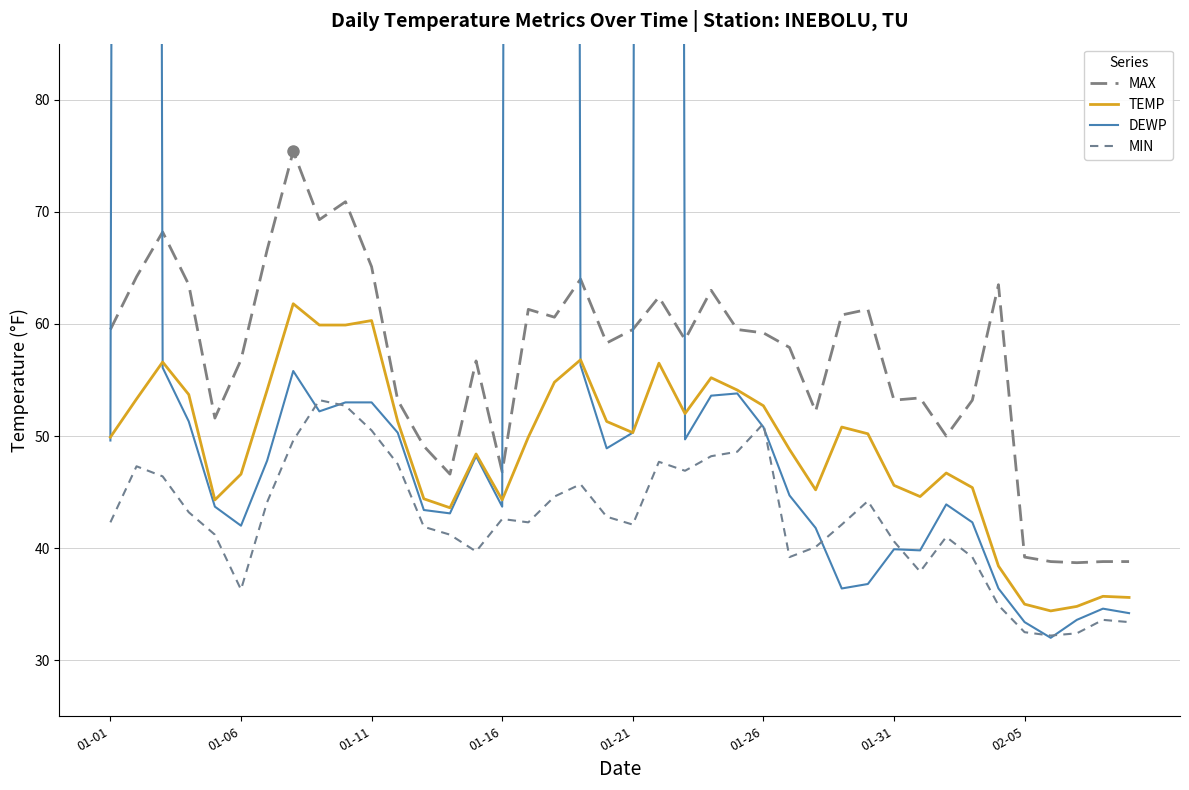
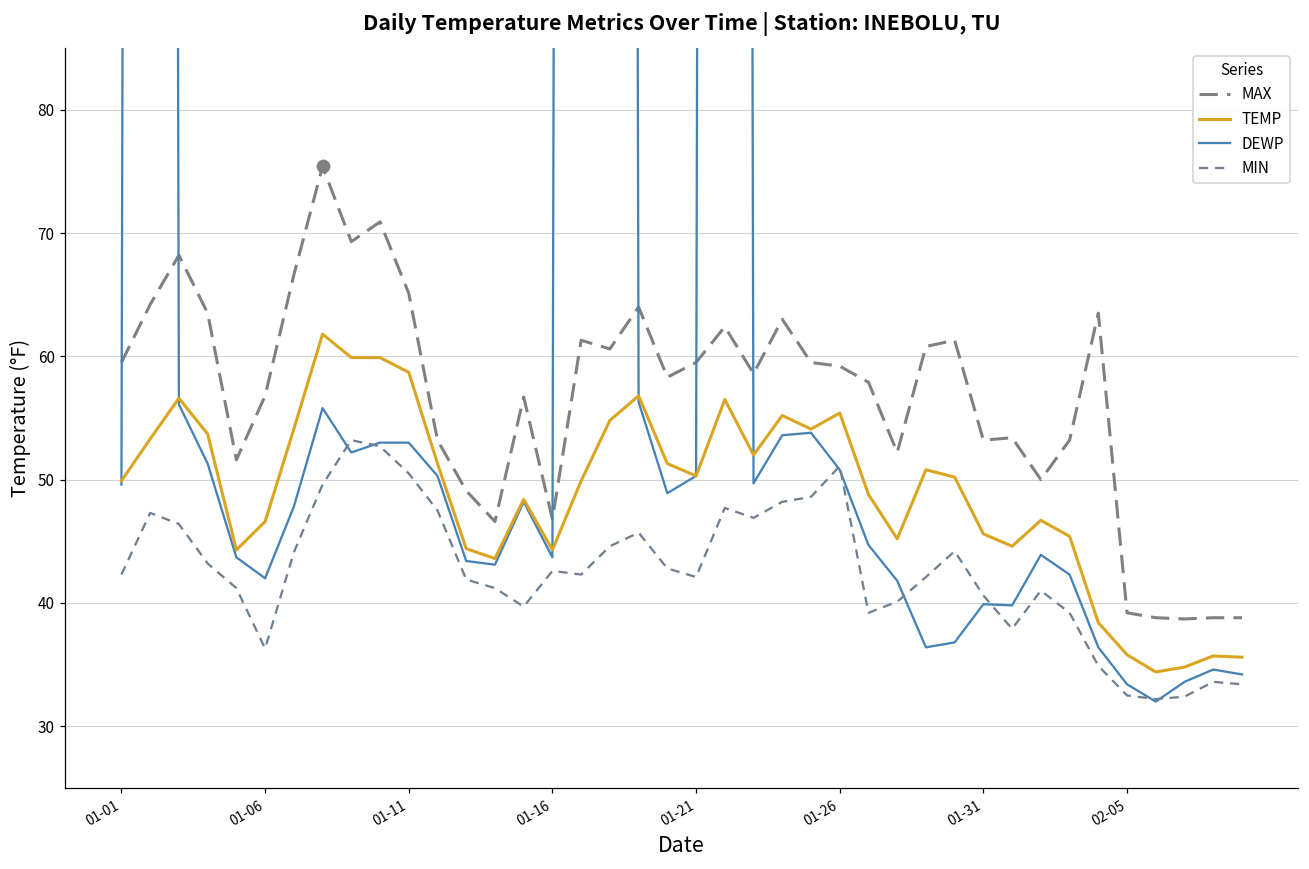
TEMP, 01-11: 60.3 -> 58.7
TEMP, 01-26: 52.7 -> 55.4
TEMP, 02-05: 35.0 -> 35.8
